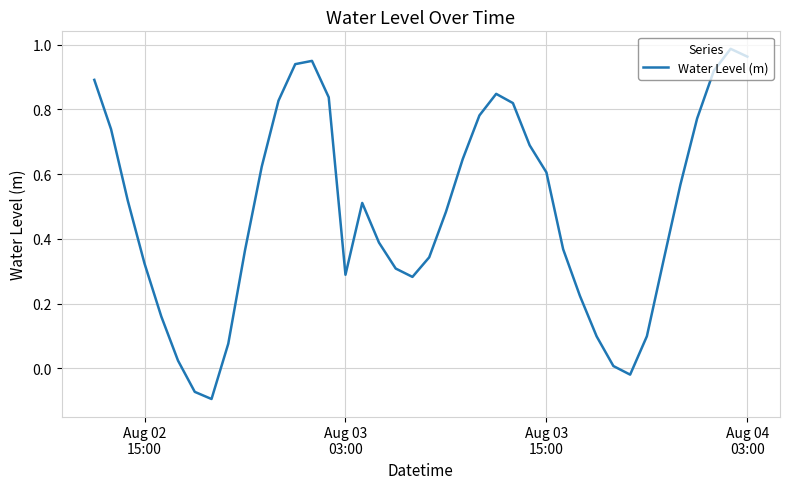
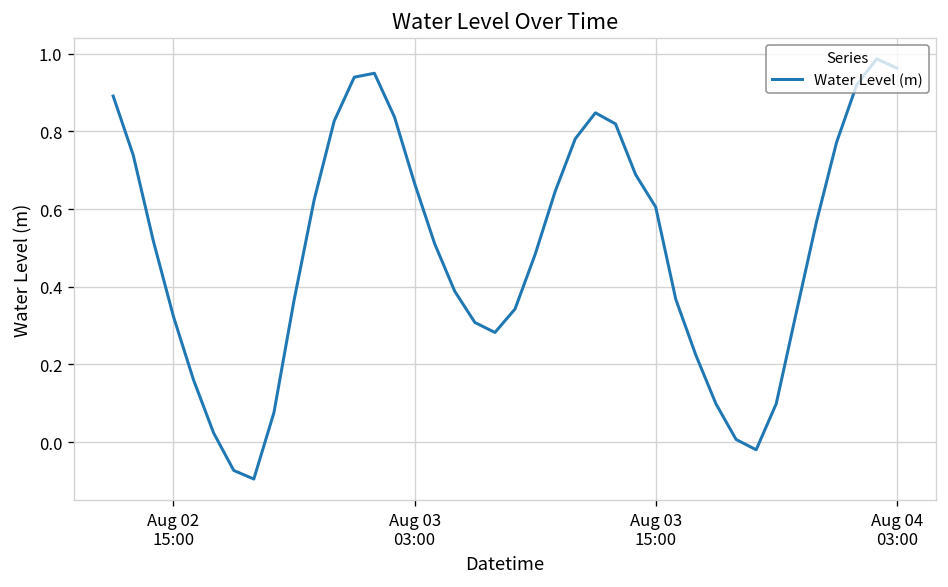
Aug 03 03:00: 0.29 -> 0.67
